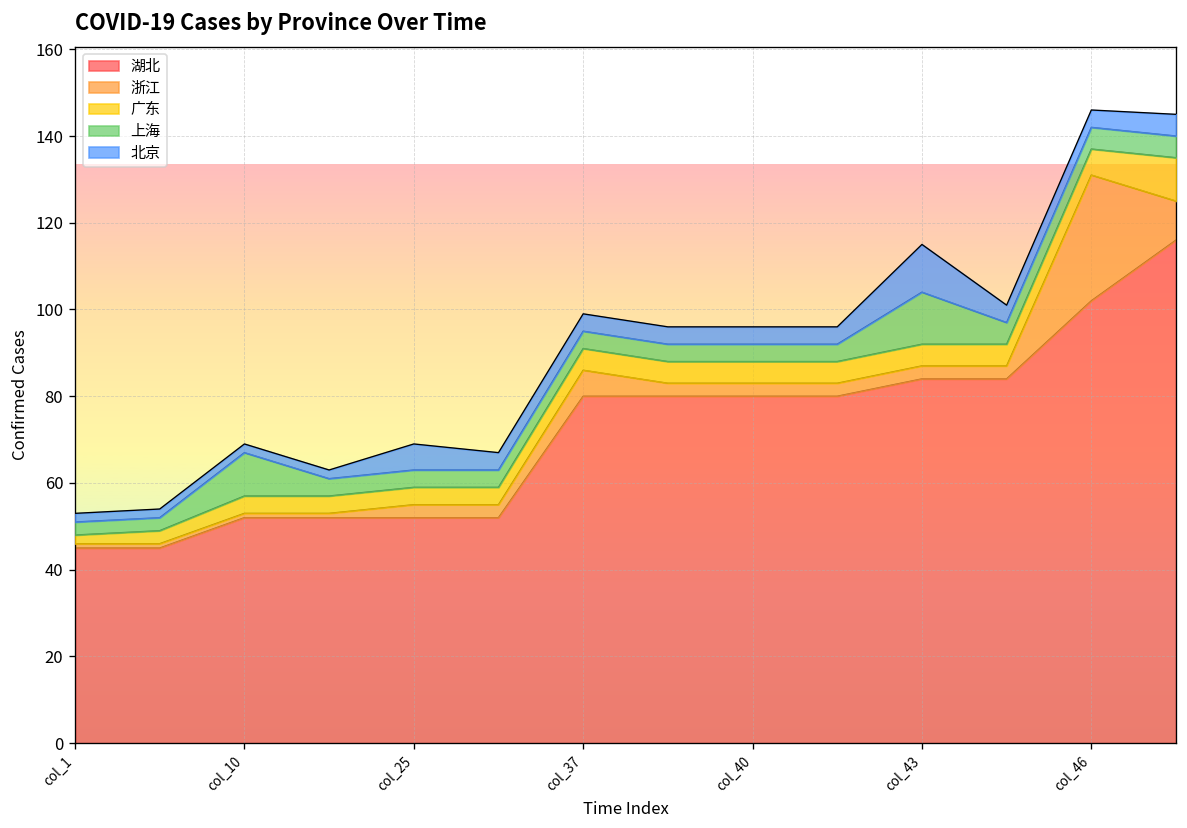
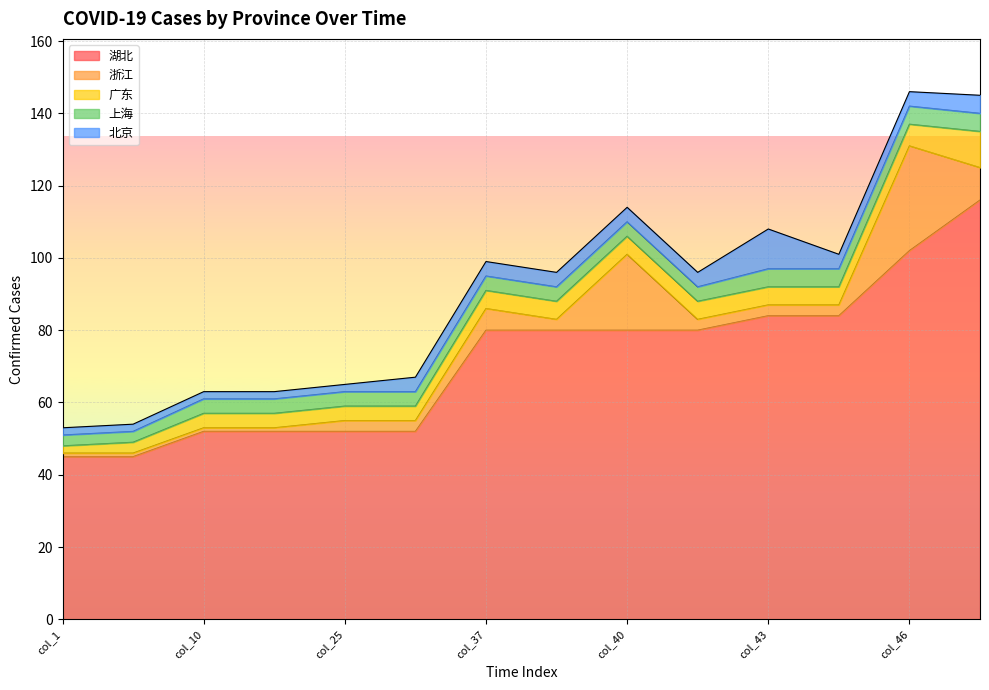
上海, col_10: 10 -> 4
北京, col_25: 6 -> 2
浙江, col_40: 3 -> 21
上海, col_43: 12 -> 5
